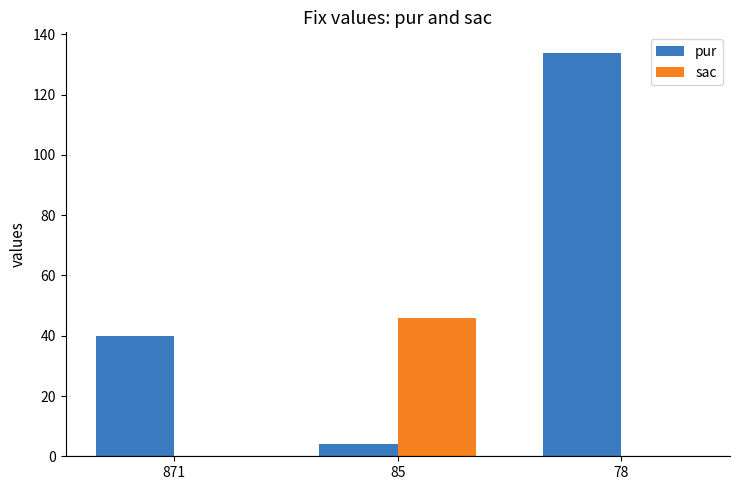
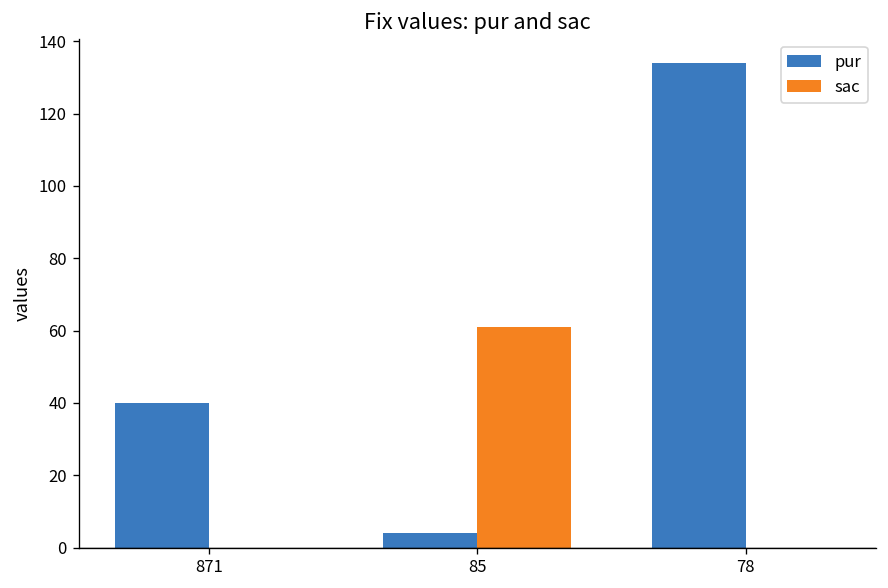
sac, 85: 46 -> 61
